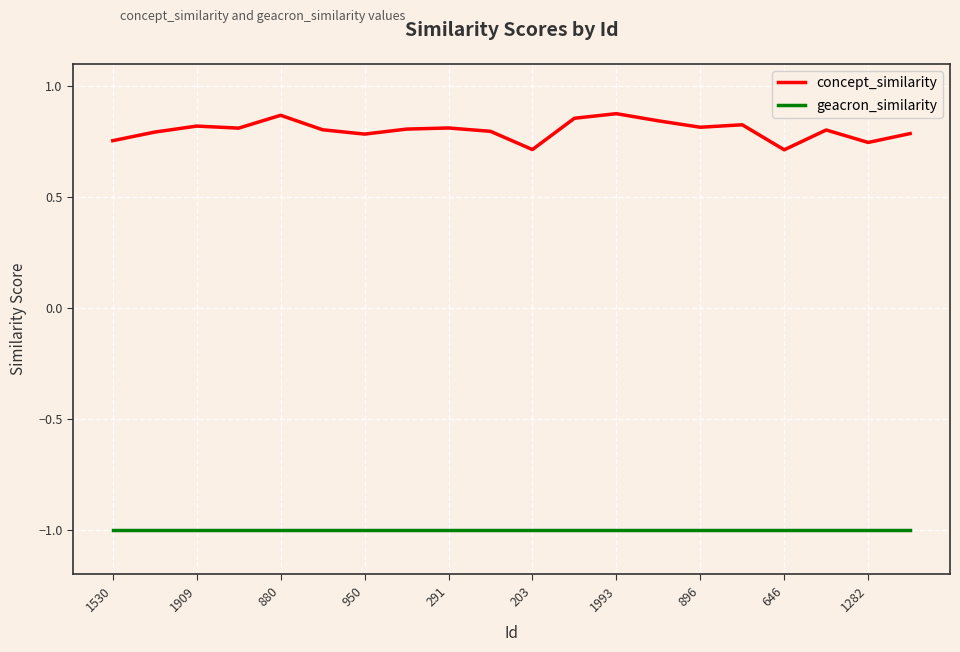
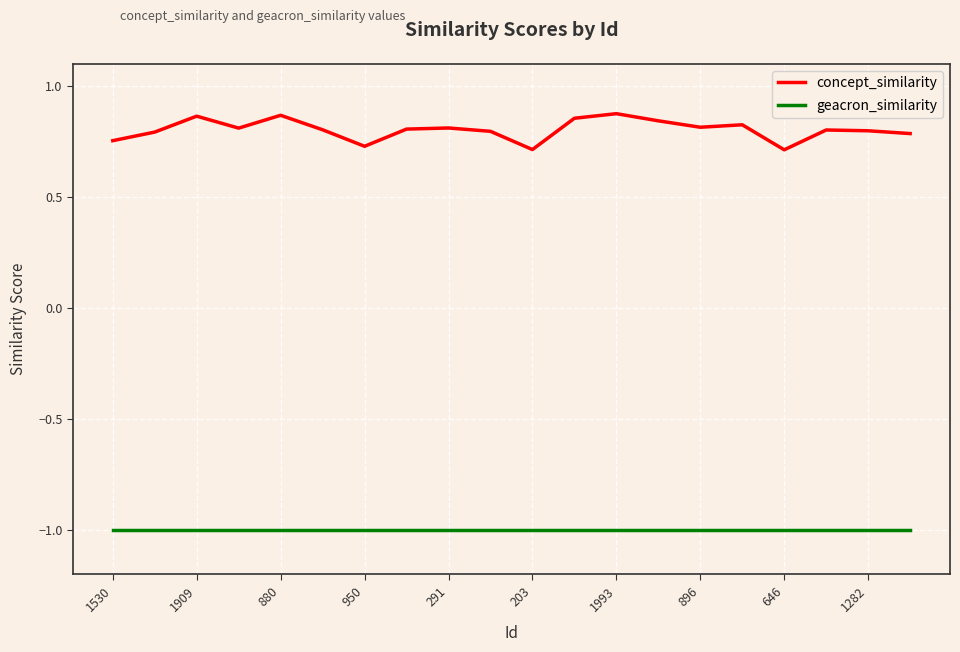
concept_similarity, 1909: 0.82 -> 0.86
concept_similarity, 950: 0.78 -> 0.73
concept_similarity, 1282: 0.75 -> 0.80
